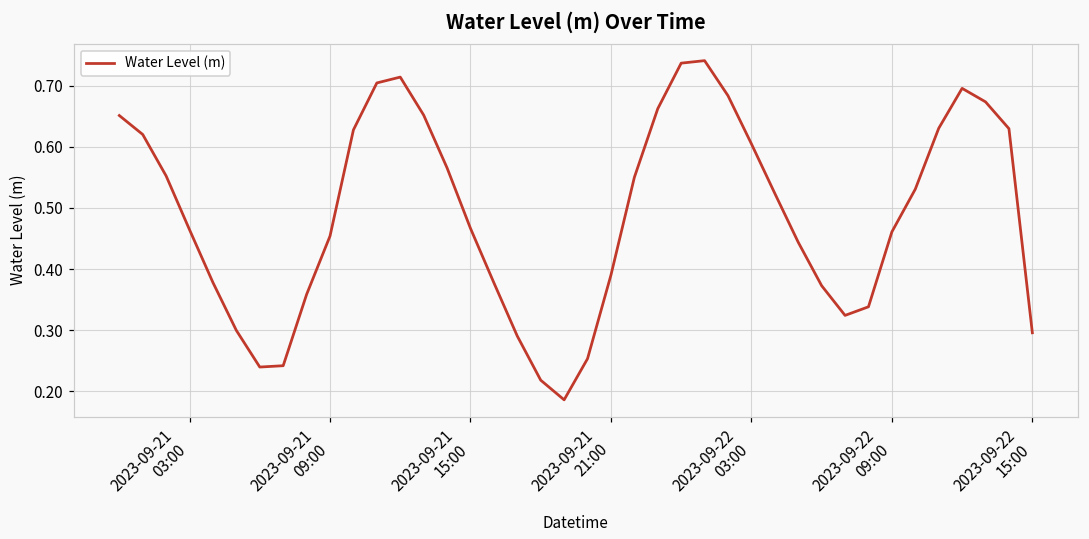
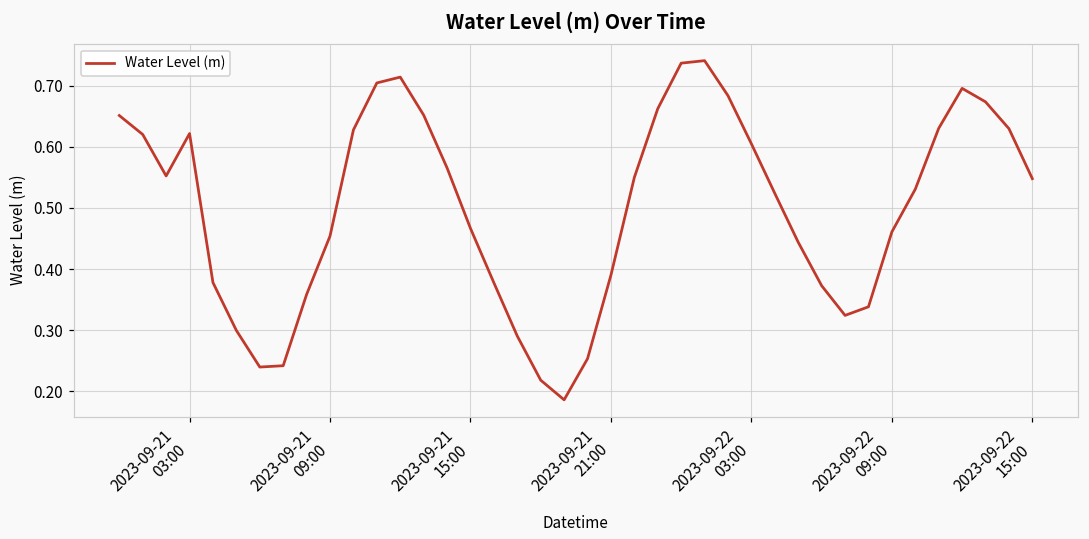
2023-09-21 03:00: 0.46 -> 0.62
2023-09-22 15:00: 0.30 -> 0.55
